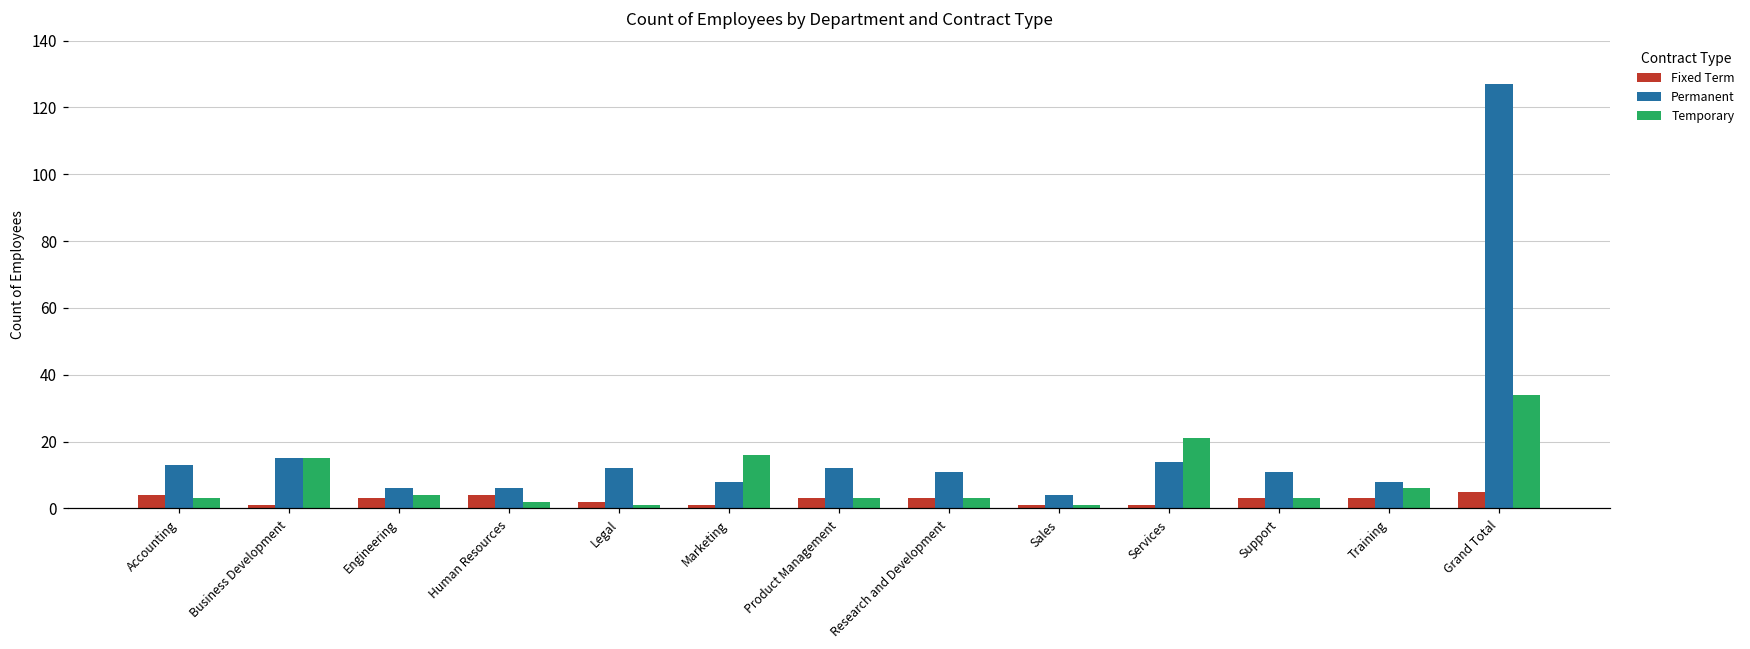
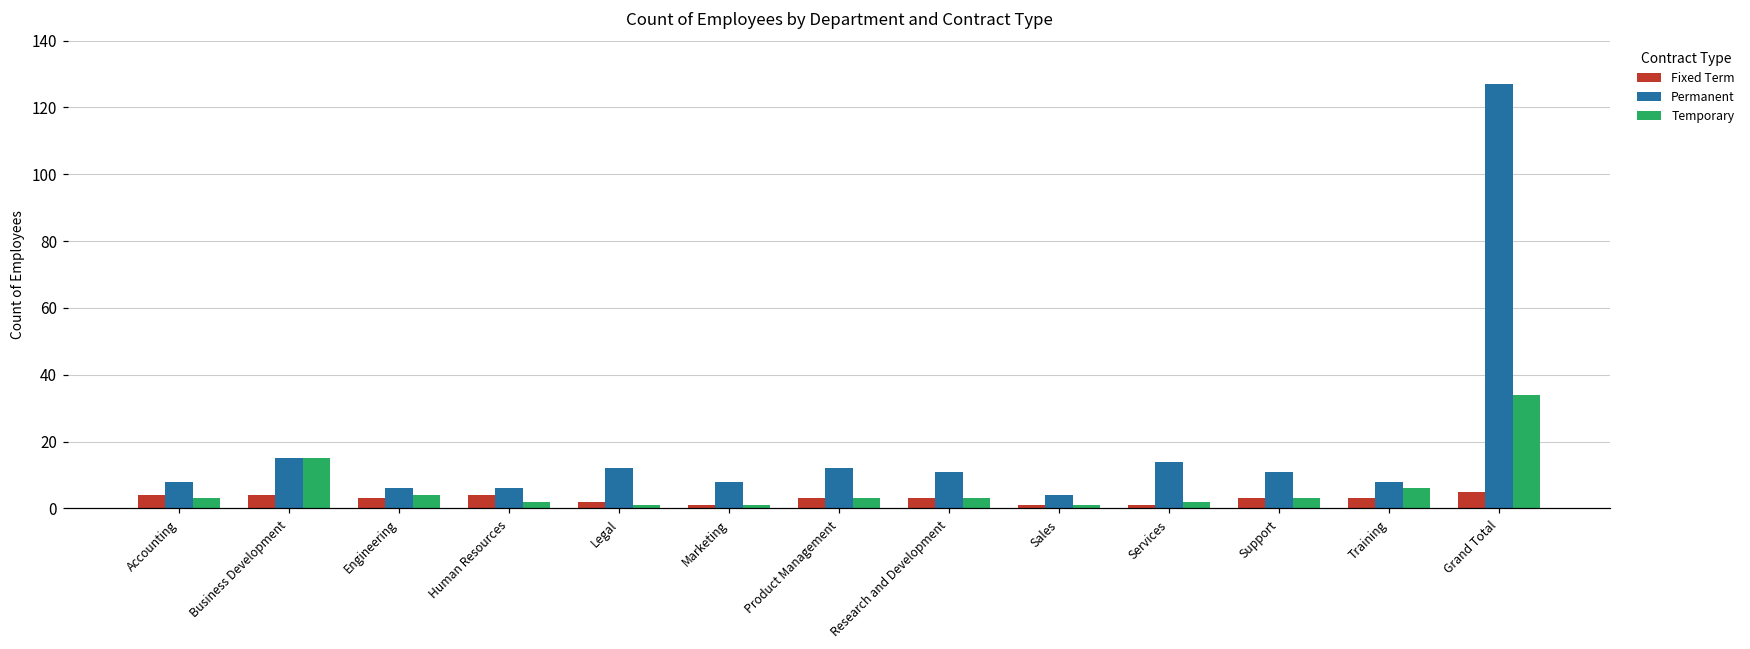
Permanent, Accounting: 13 -> 8
Fixed Term, Business Development: 1 -> 4
Temporary, Marketing: 16 -> 1
Temporary, Services: 21 -> 2
